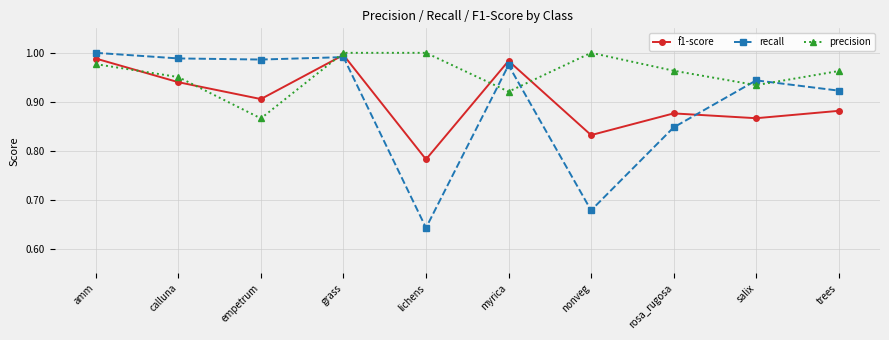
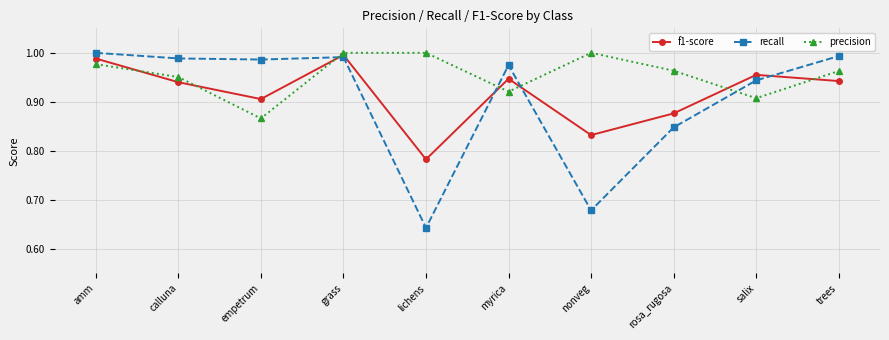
f1-score, myrica: 0.98 -> 0.95
f1-score, salix: 0.87 -> 0.96
precision, salix: 0.93 -> 0.91
f1-score, trees: 0.88 -> 0.94
recall, trees: 0.92 -> 0.99
